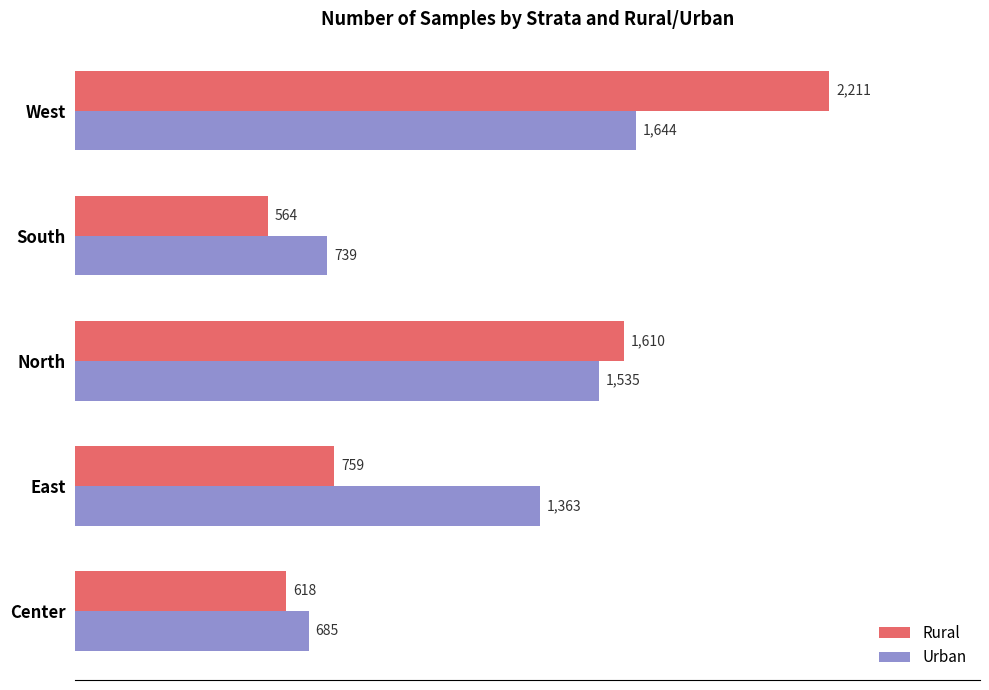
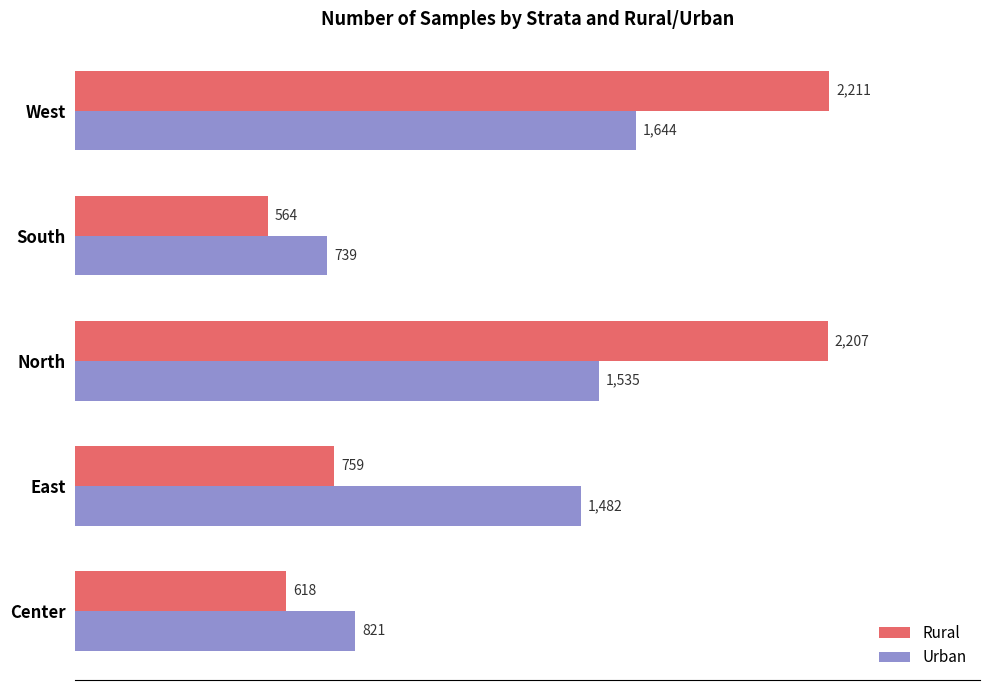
Rural, North: 1,610 -> 2,207
Urban, East: 1,363 -> 1,482
Urban, Center: 685 -> 821
